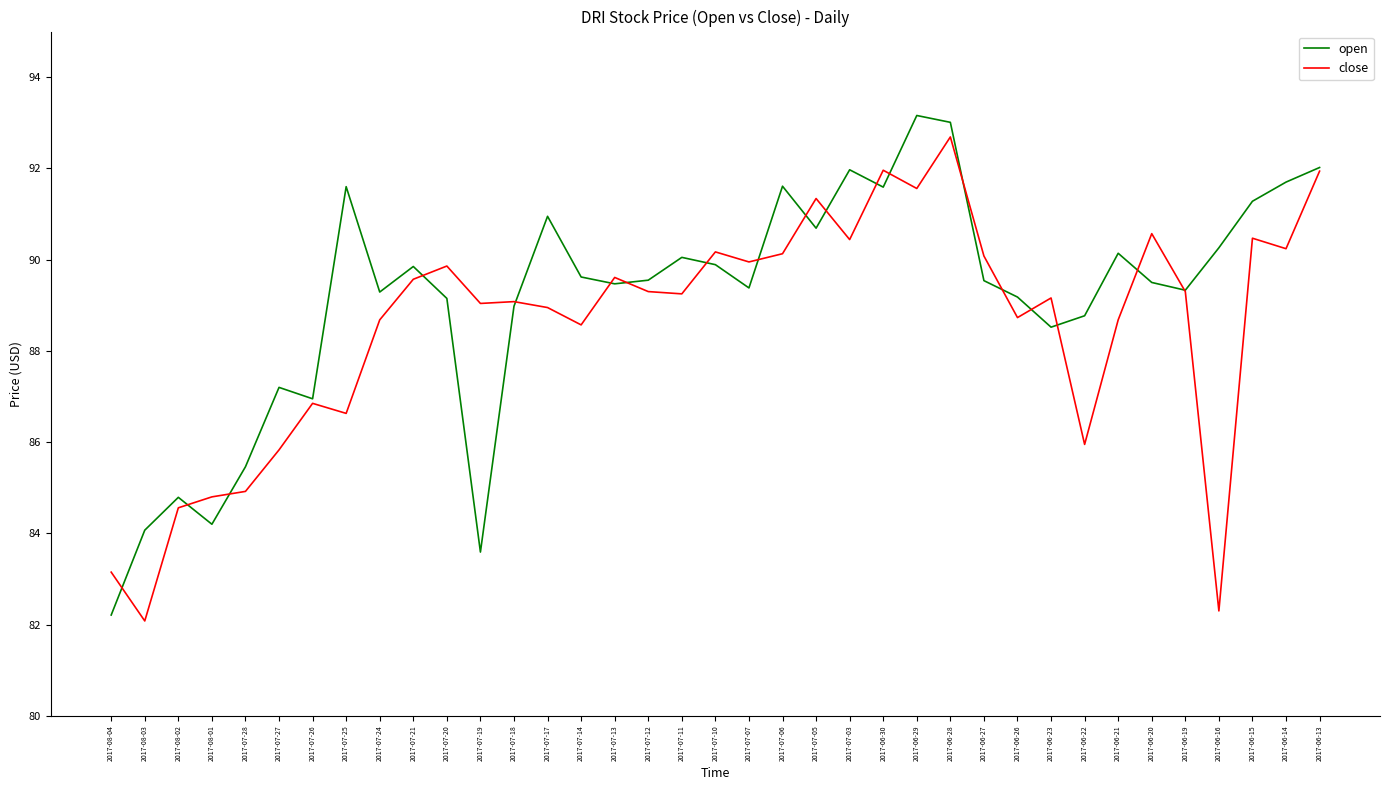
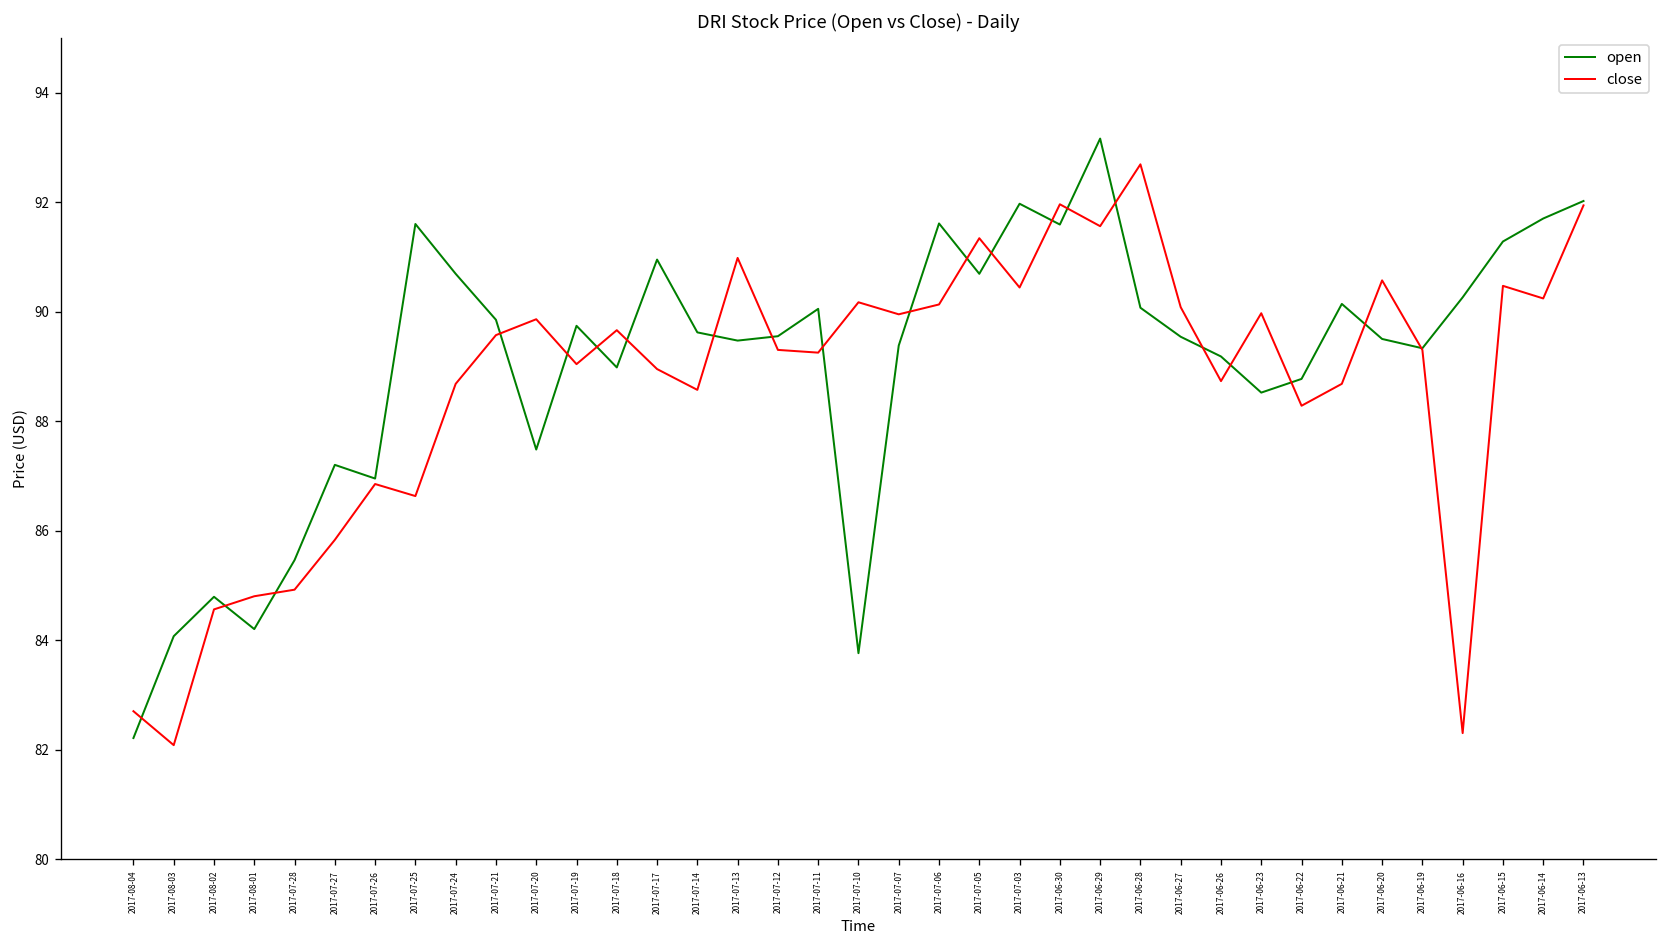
close, 2017-08-04: 83.2 -> 82.7
open, 2017-07-24: 89.3 -> 90.7
open, 2017-07-20: 89.2 -> 87.5
open, 2017-07-19: 83.6 -> 89.7
close, 2017-07-18: 89.1 -> 89.7
close, 2017-07-13: 89.6 -> 91.0
open, 2017-07-10: 89.9 -> 83.8
open, 2017-06-28: 93.0 -> 90.1
close, 2017-06-23: 89.2 -> 90.0
close, 2017-06-22: 86.0 -> 88.3
